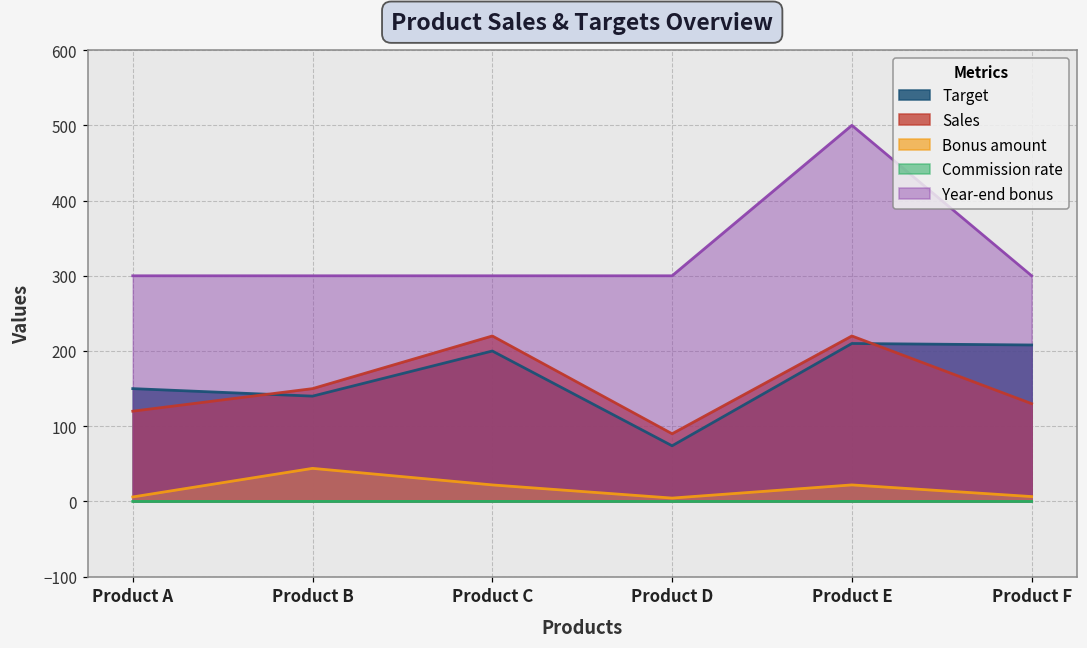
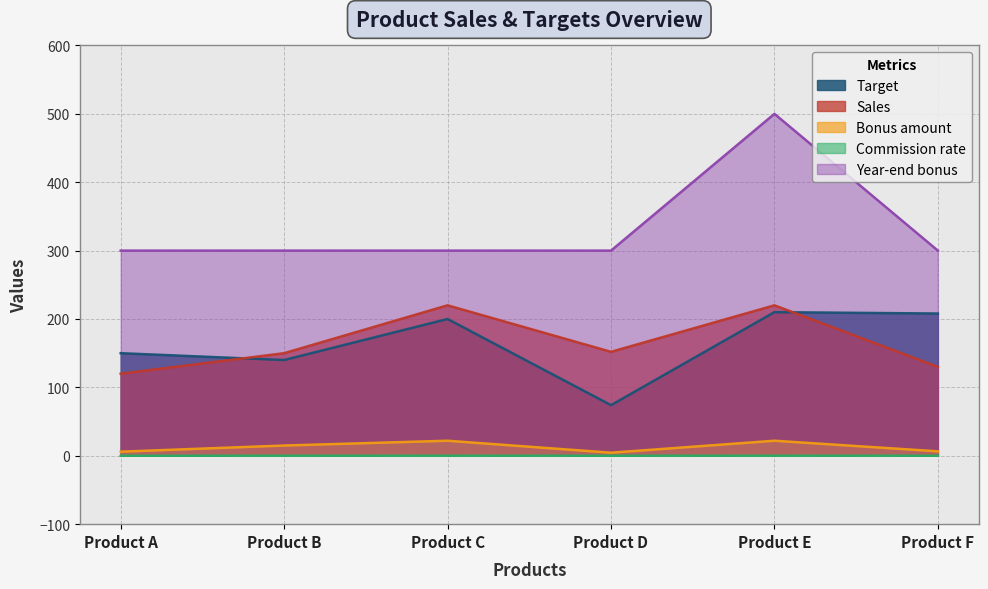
Bonus amount, Product B: 40 -> 20
Sales, Product D: 90 -> 150
